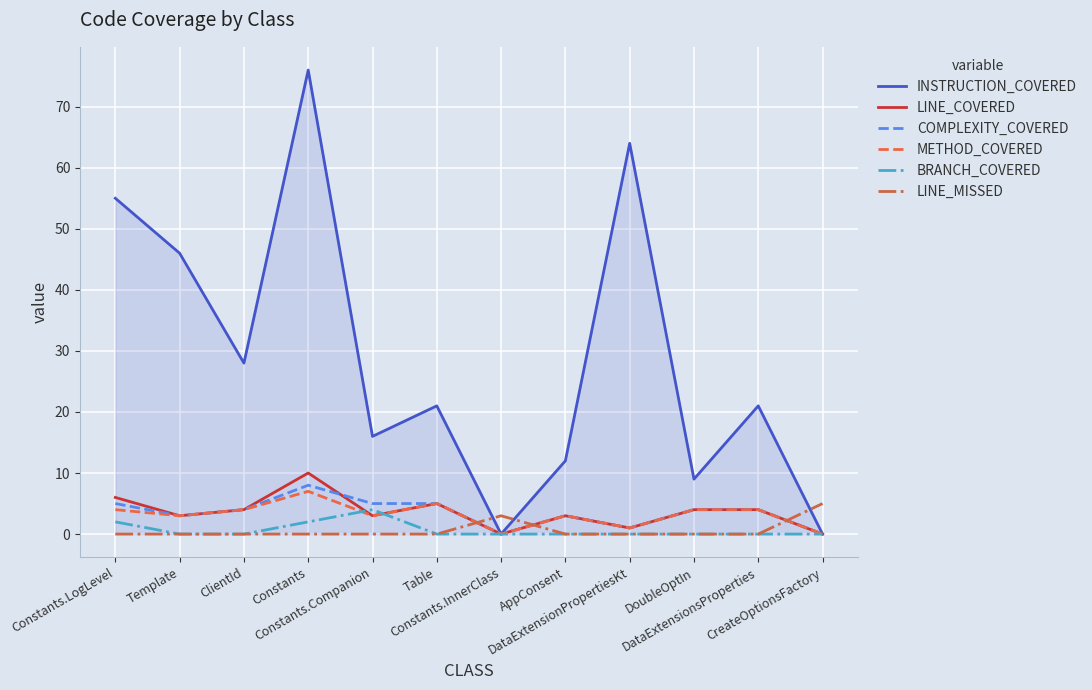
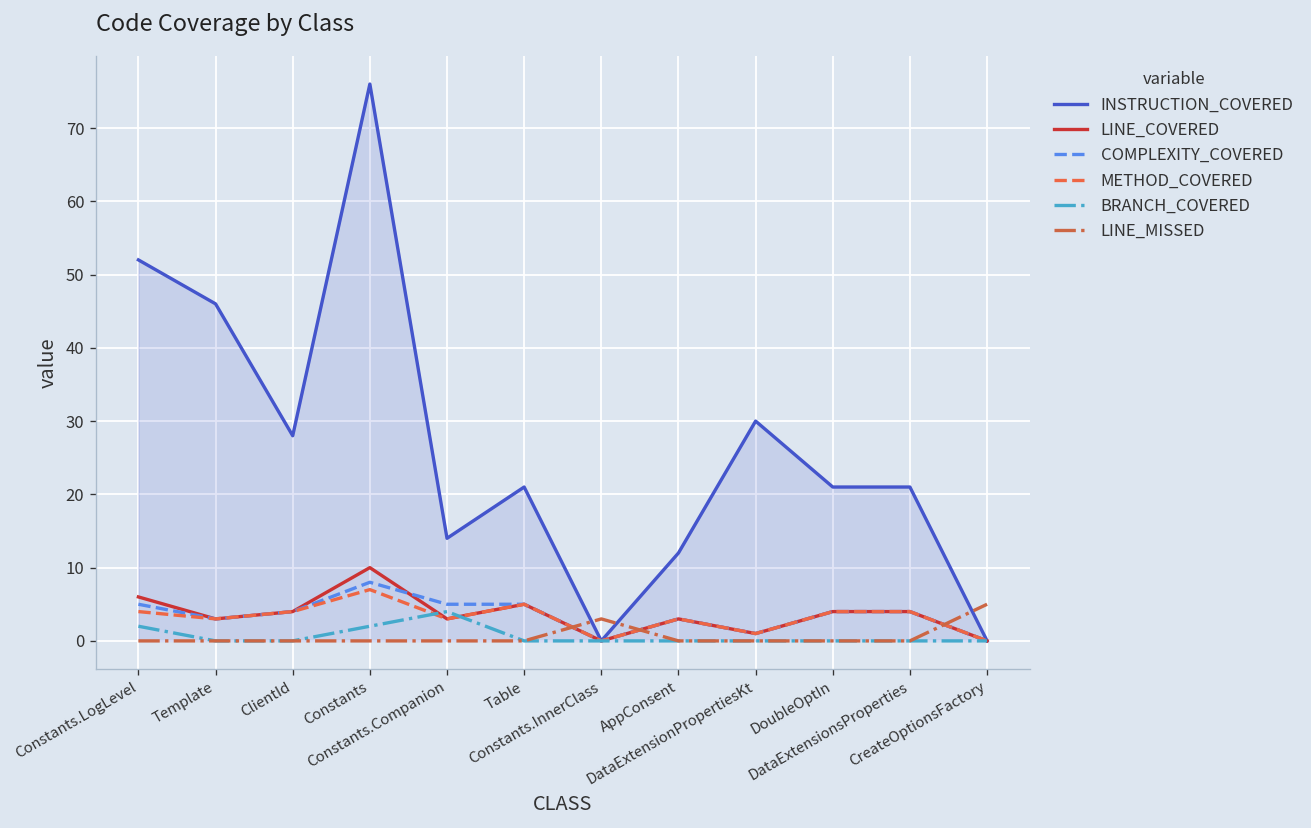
INSTRUCTION_COVERED, Constants.LogLevel: 55 -> 52
INSTRUCTION_COVERED, Constants.Companion: 16 -> 14
INSTRUCTION_COVERED, DataExtensionPropertiesKt: 64 -> 30
INSTRUCTION_COVERED, DoubleOptIn: 9 -> 21
